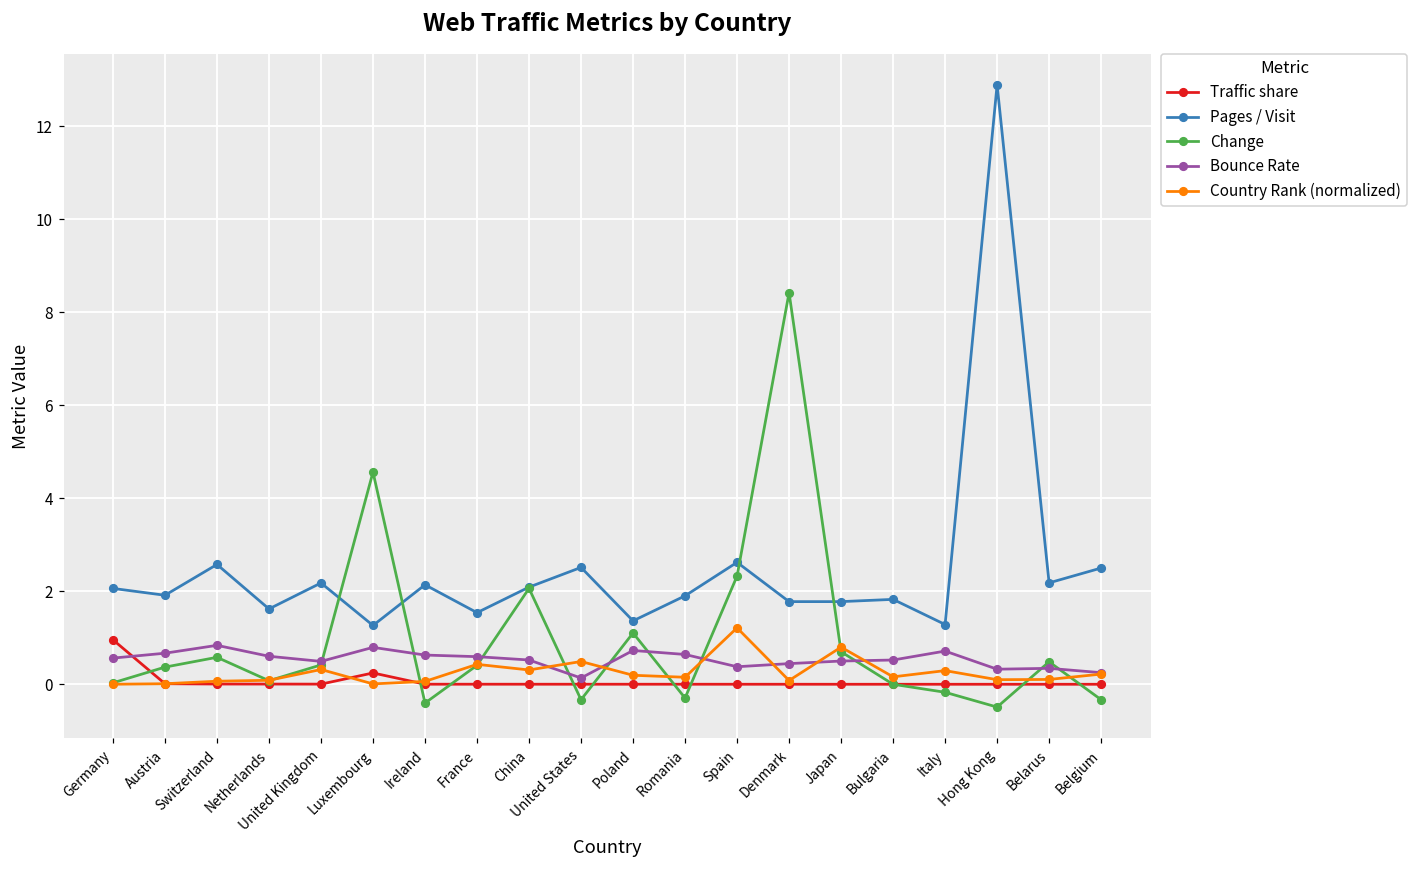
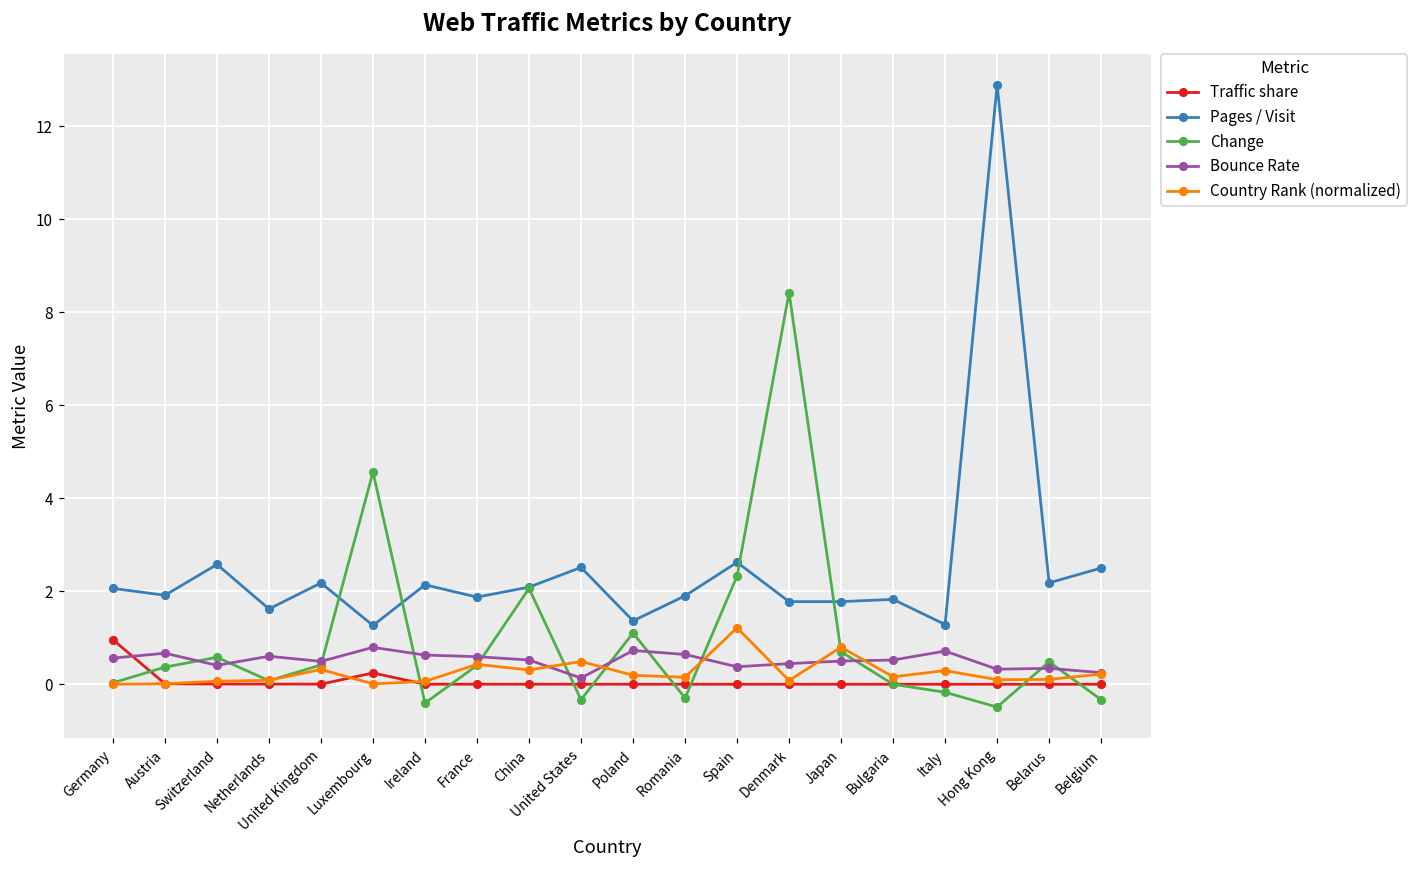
Bounce Rate, Switzerland: 0.8 -> 0.4
Pages / Visit, France: 1.5 -> 1.9
